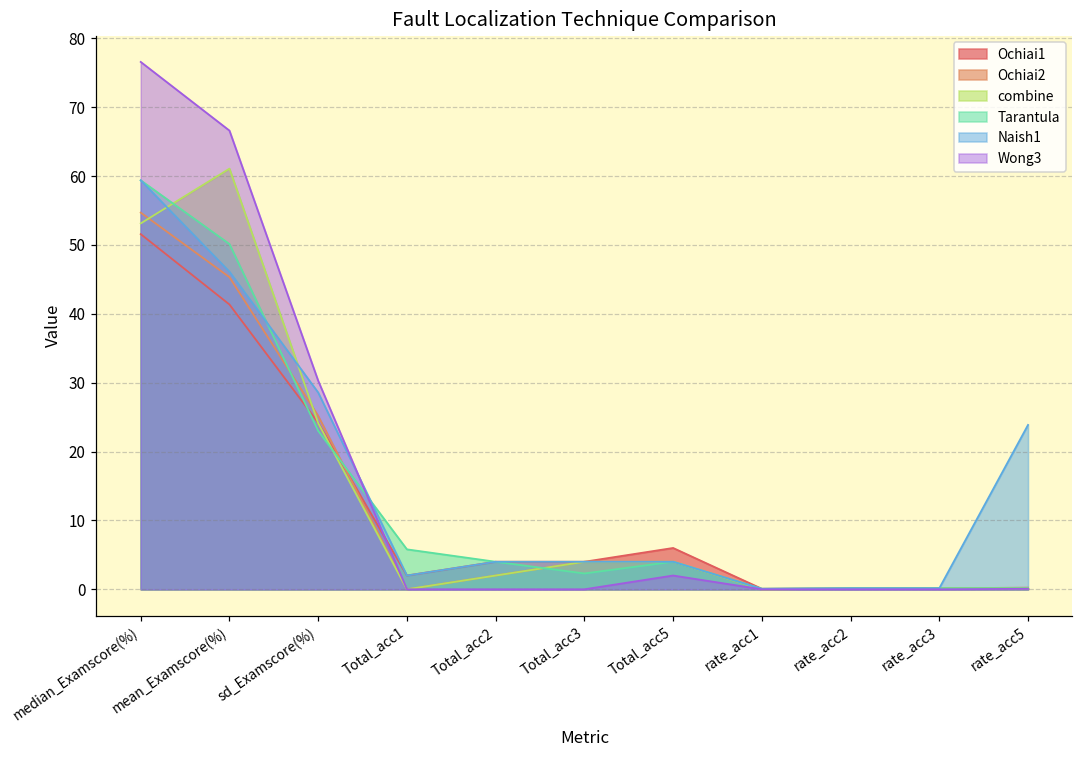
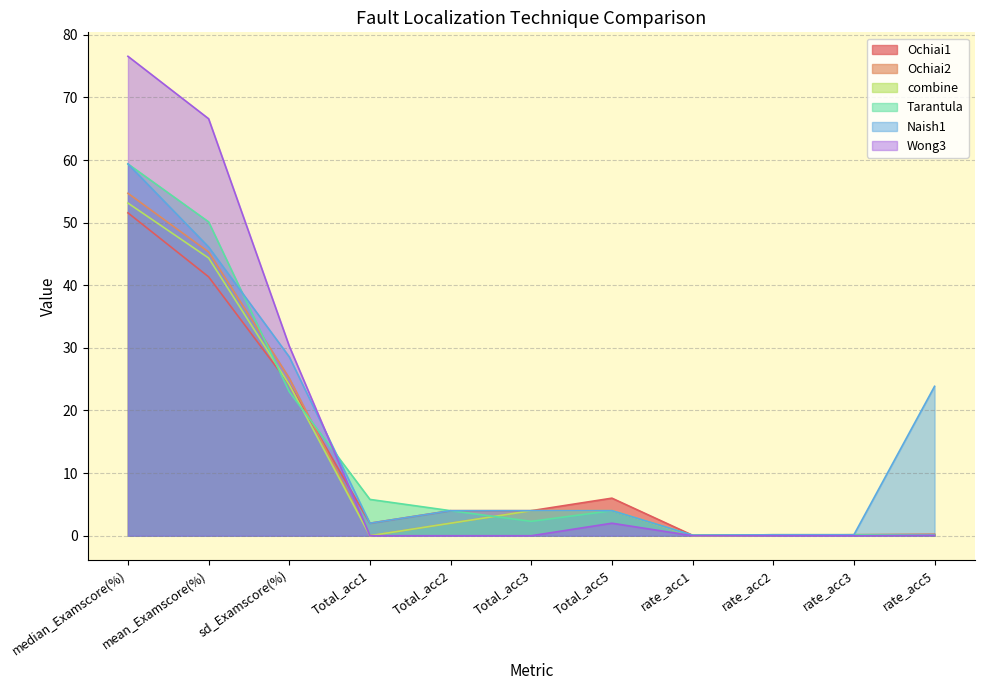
combine, mean_Examscore(%): 61 -> 44
